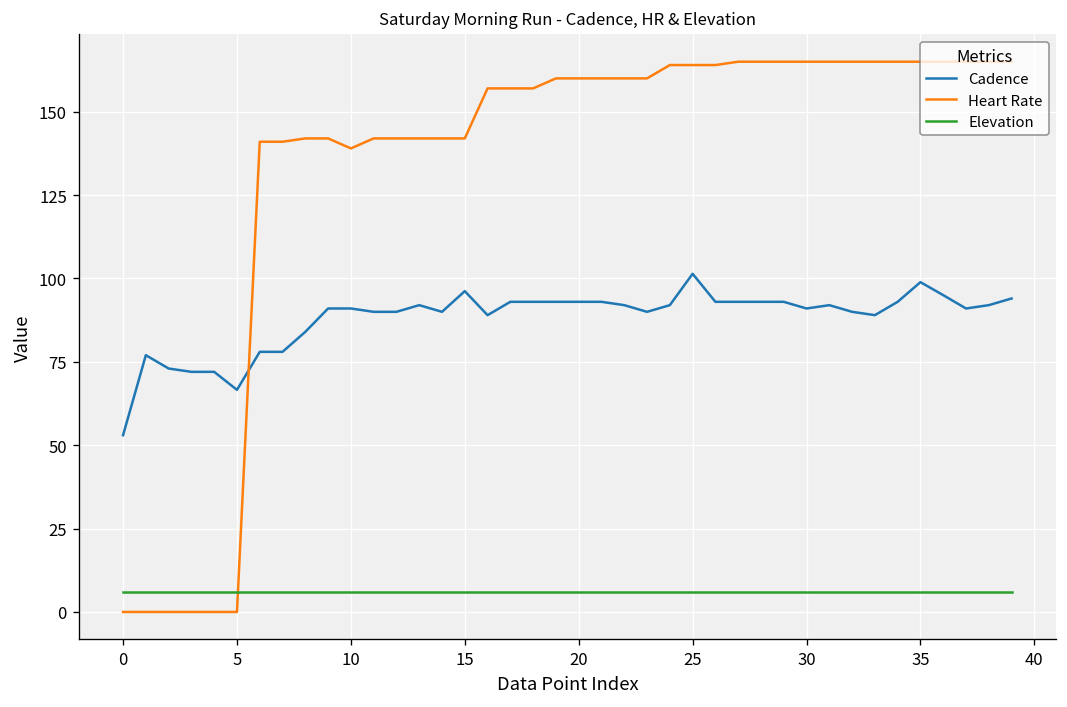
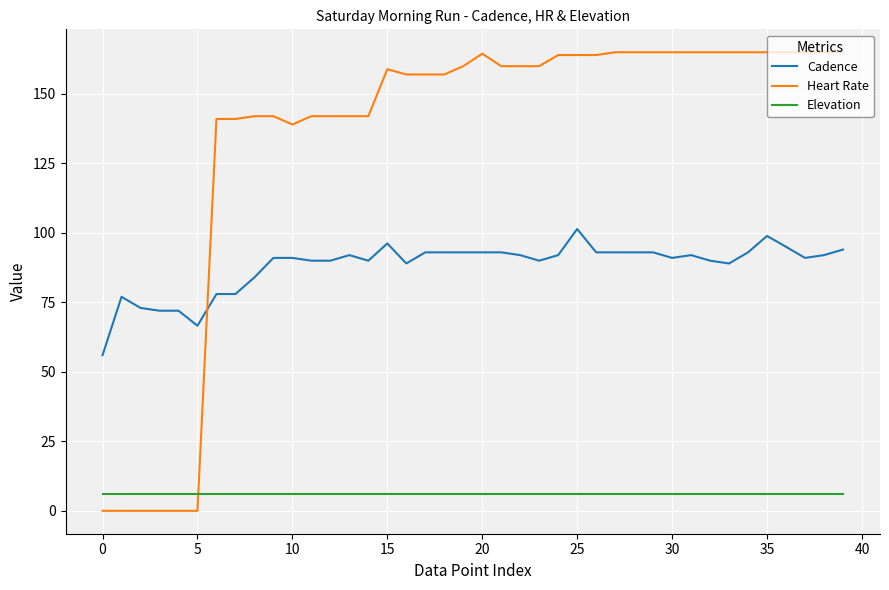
Cadence, 0: 53 -> 56
Heart Rate, 15: 142 -> 159
Heart Rate, 20: 160 -> 165
